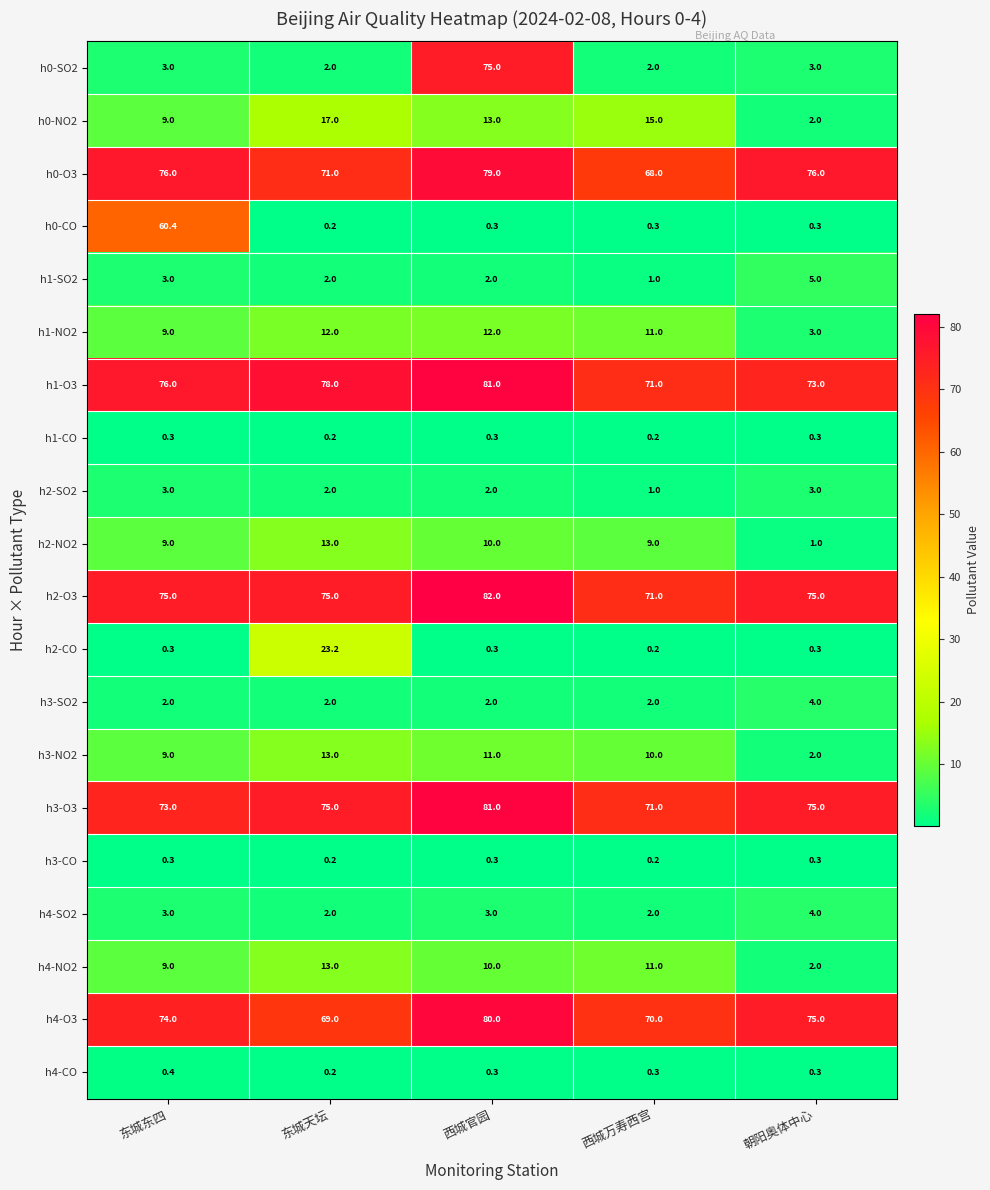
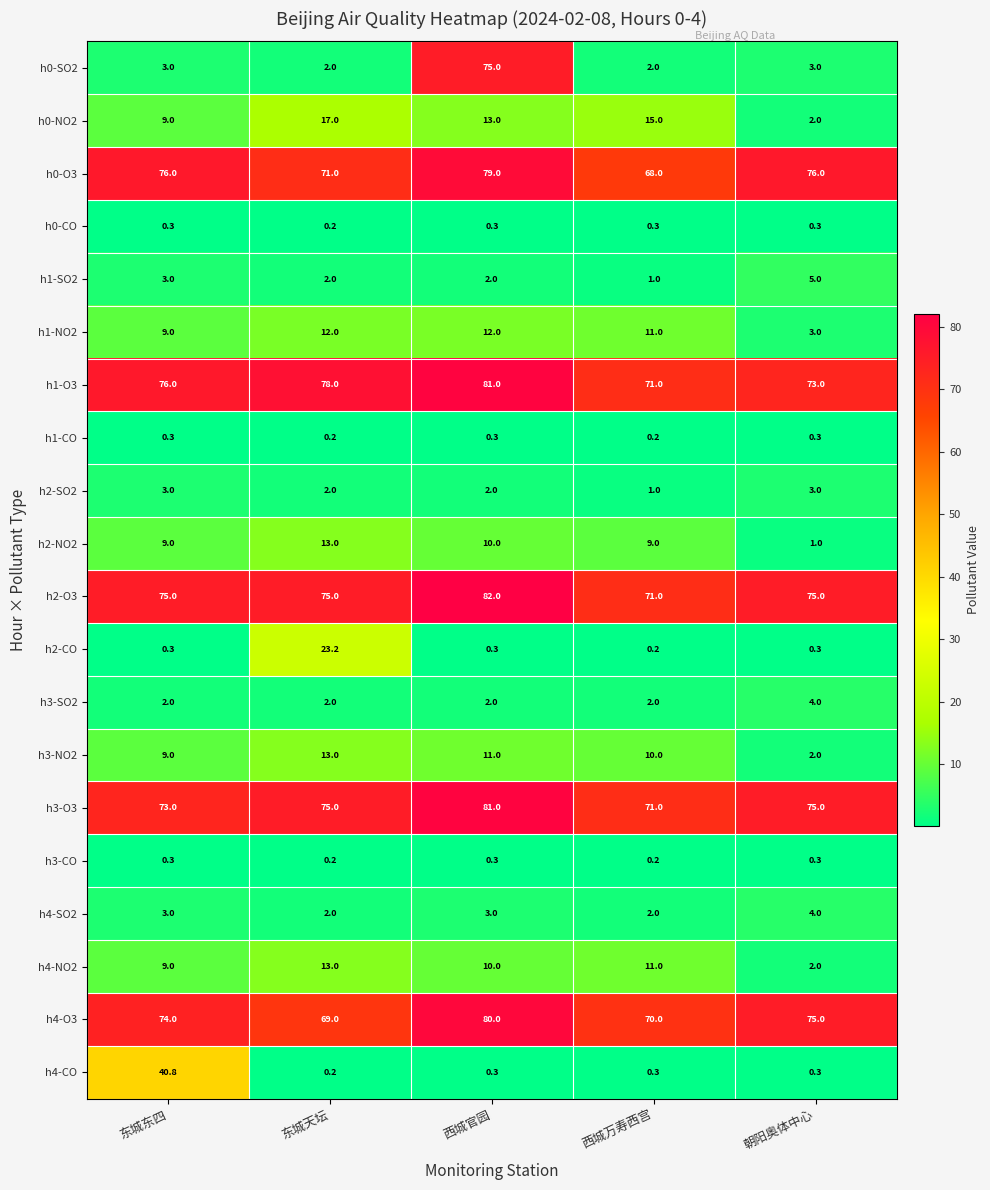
h0-CO, 东城东四: 60.4 -> 0.3
h4-CO, 东城东四: 0.4 -> 40.8
